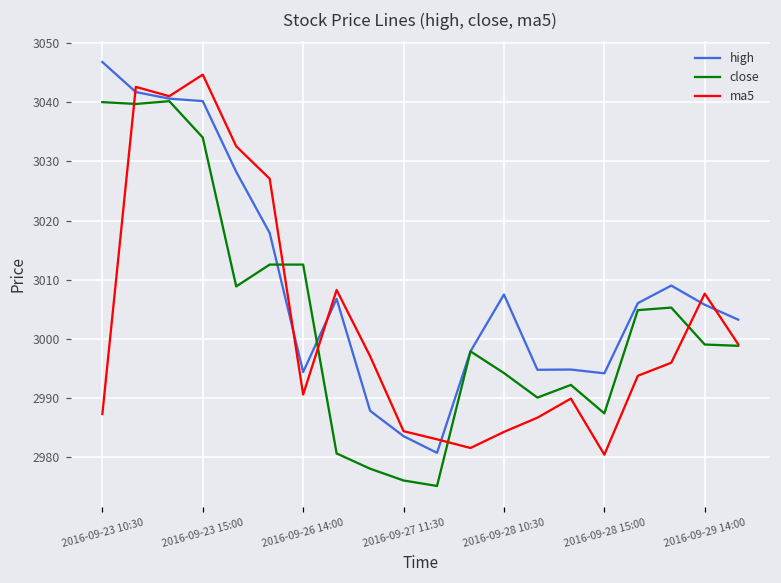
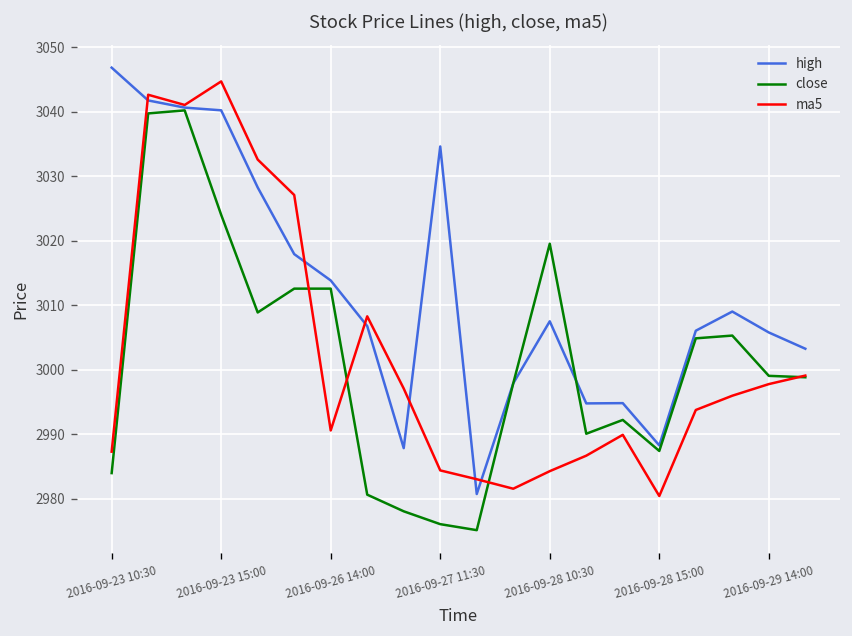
close, 2016-09-23 10:30: 3040 -> 2984
close, 2016-09-23 15:00: 3034 -> 3024
high, 2016-09-26 14:00: 2994 -> 3014
high, 2016-09-27 11:30: 2984 -> 3035
close, 2016-09-28 10:30: 2994 -> 3020
high, 2016-09-28 15:00: 2994 -> 2988
ma5, 2016-09-29 14:00: 3008 -> 2998
